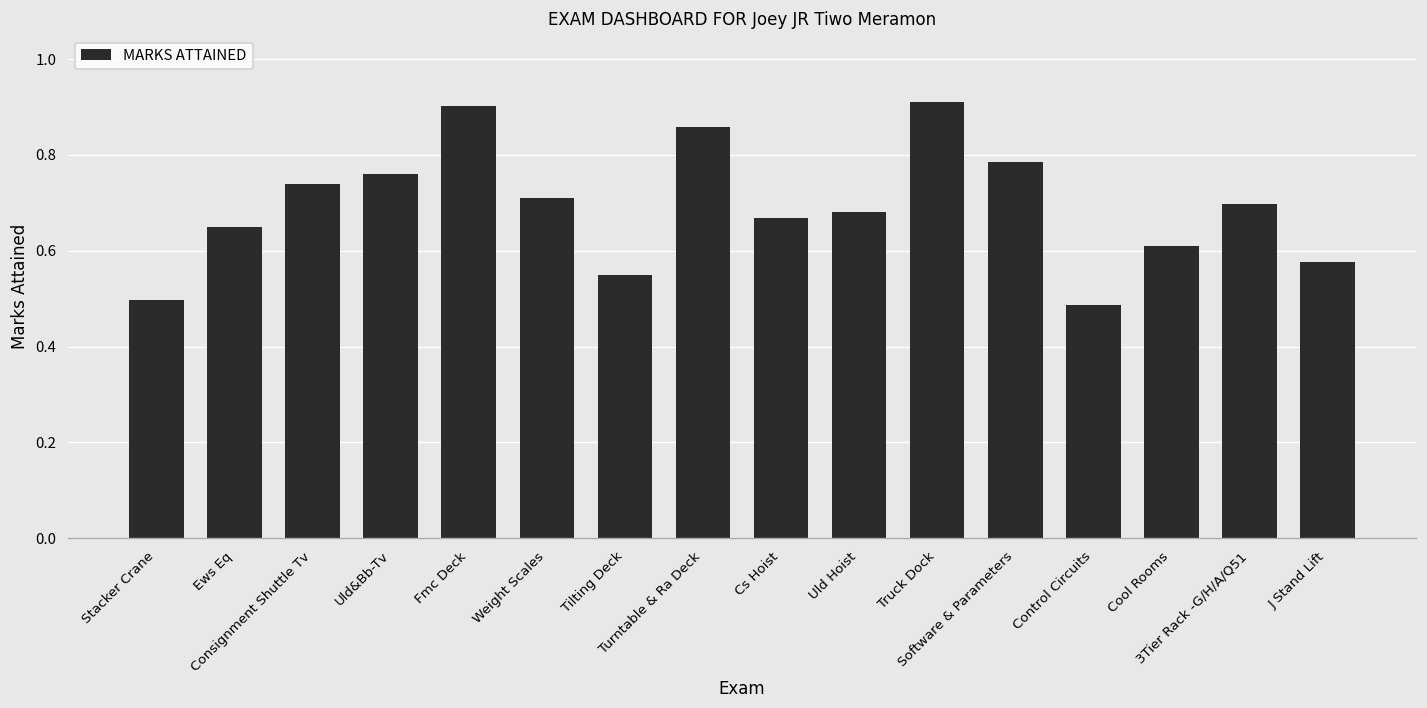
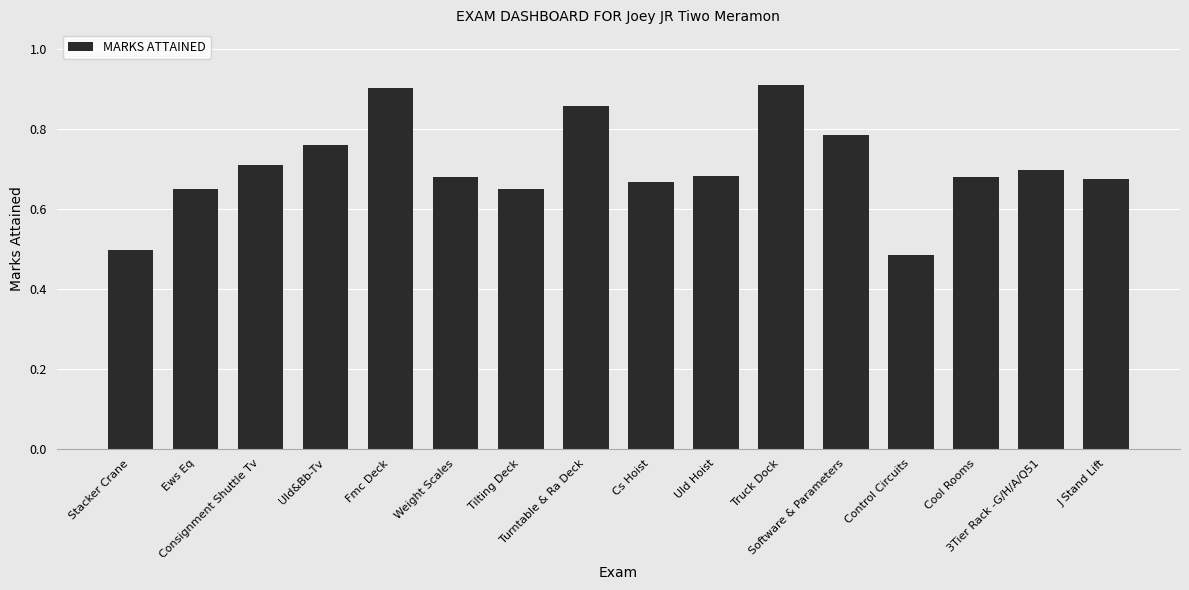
Consignment Shuttle Tv: 0.74 -> 0.71
Weight Scales: 0.71 -> 0.68
Tilting Deck: 0.55 -> 0.65
Cool Rooms: 0.61 -> 0.68
J Stand Lift: 0.58 -> 0.68
